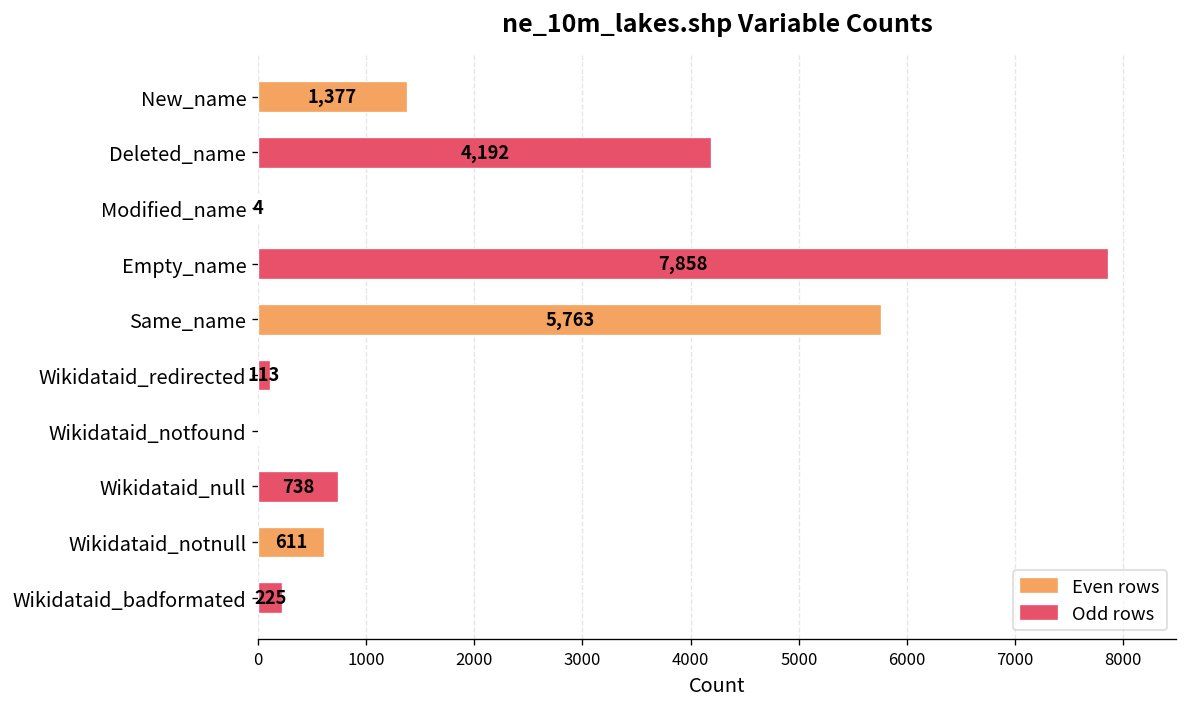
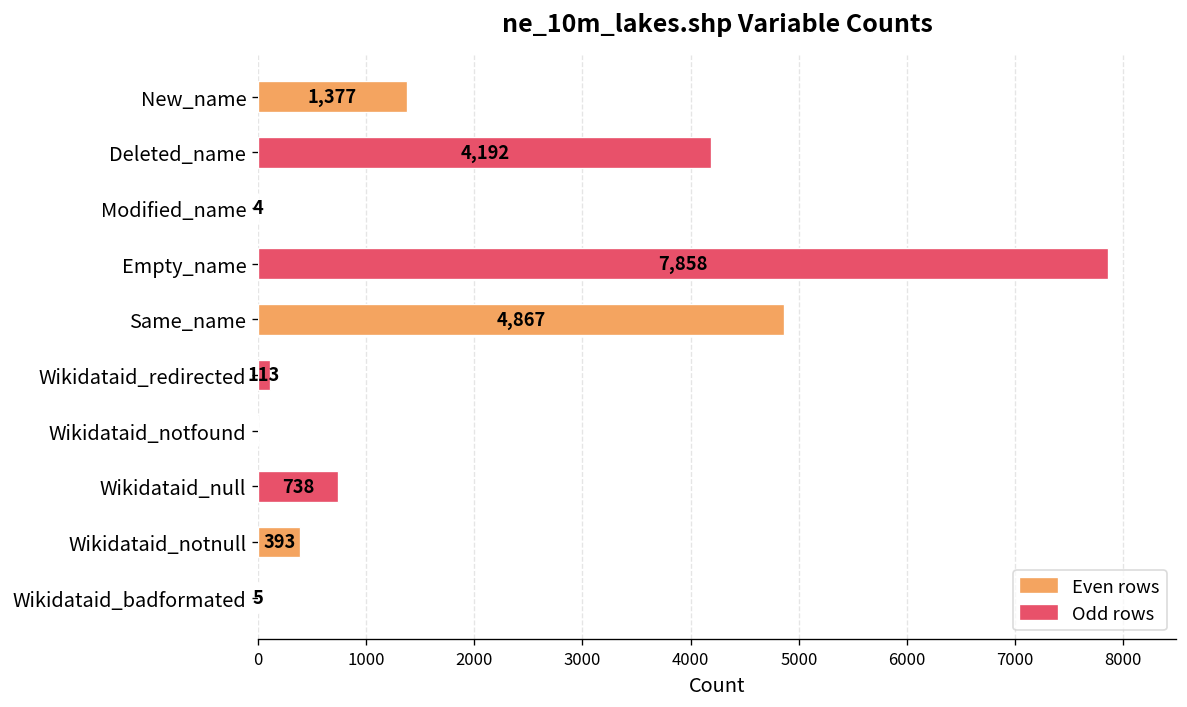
Same_name: 5,763 -> 4,867
Wikidataid_notnull: 611 -> 393
Wikidataid_badformated: 225 -> 5
